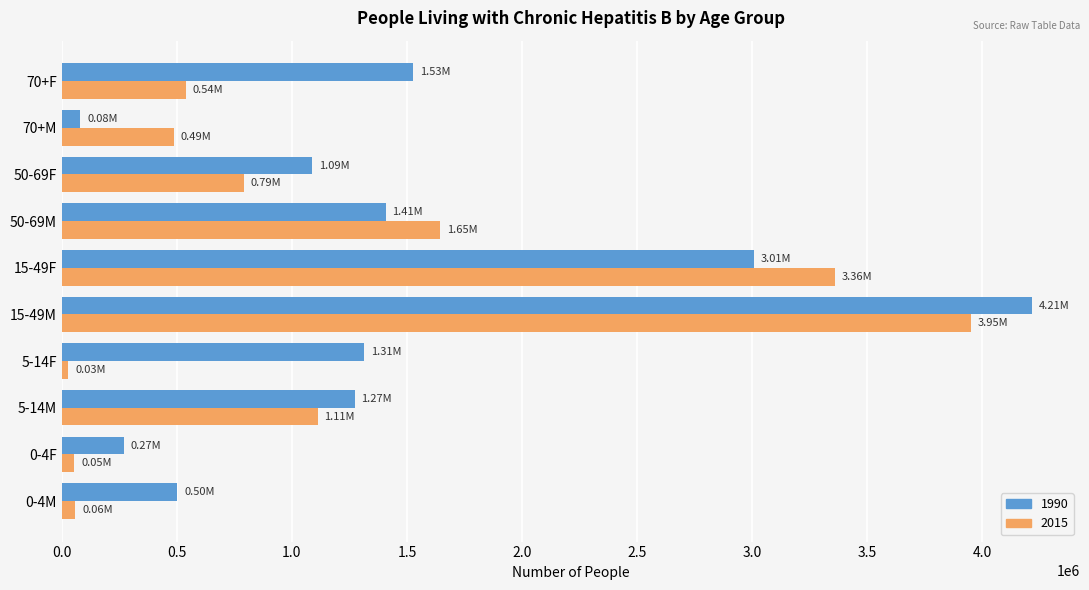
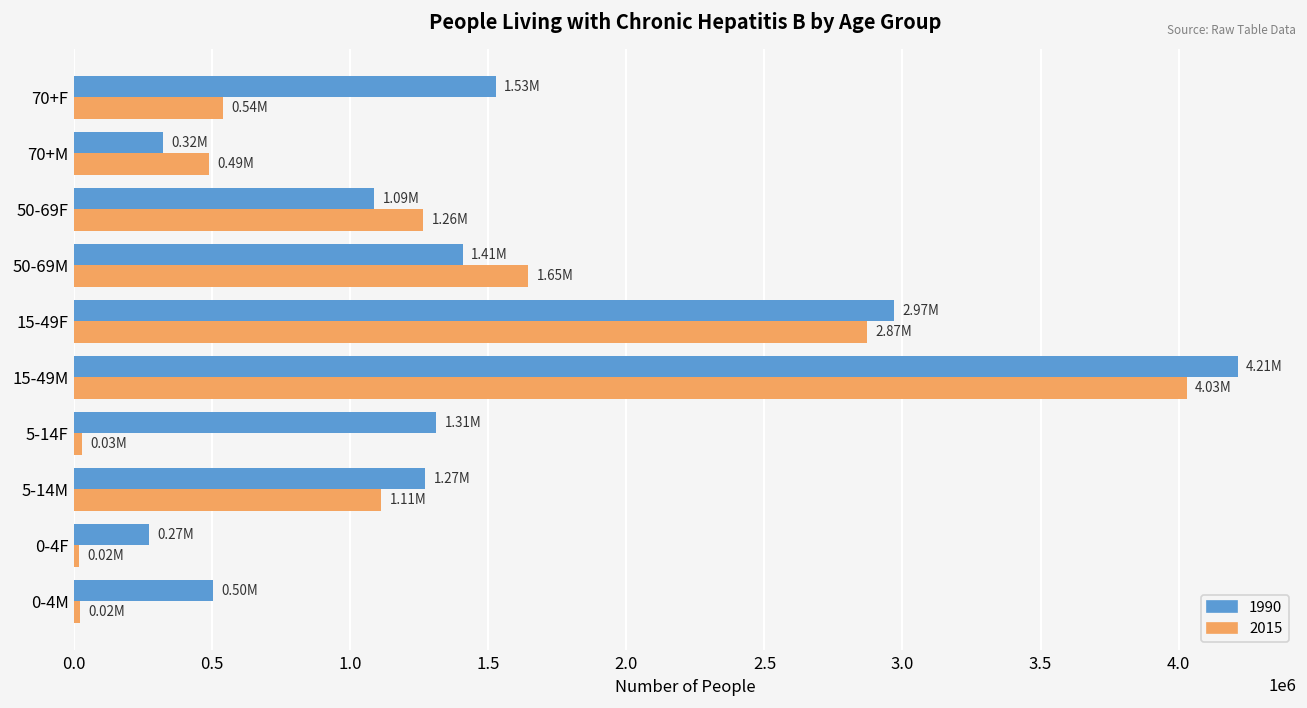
1990, 70+M: 0.08M -> 0.32M
2015, 50-69F: 0.79M -> 1.26M
1990, 15-49F: 3.01M -> 2.97M
2015, 15-49F: 3.36M -> 2.87M
2015, 15-49M: 3.95M -> 4.03M
2015, 0-4F: 0.05M -> 0.02M
2015, 0-4M: 0.06M -> 0.02M
